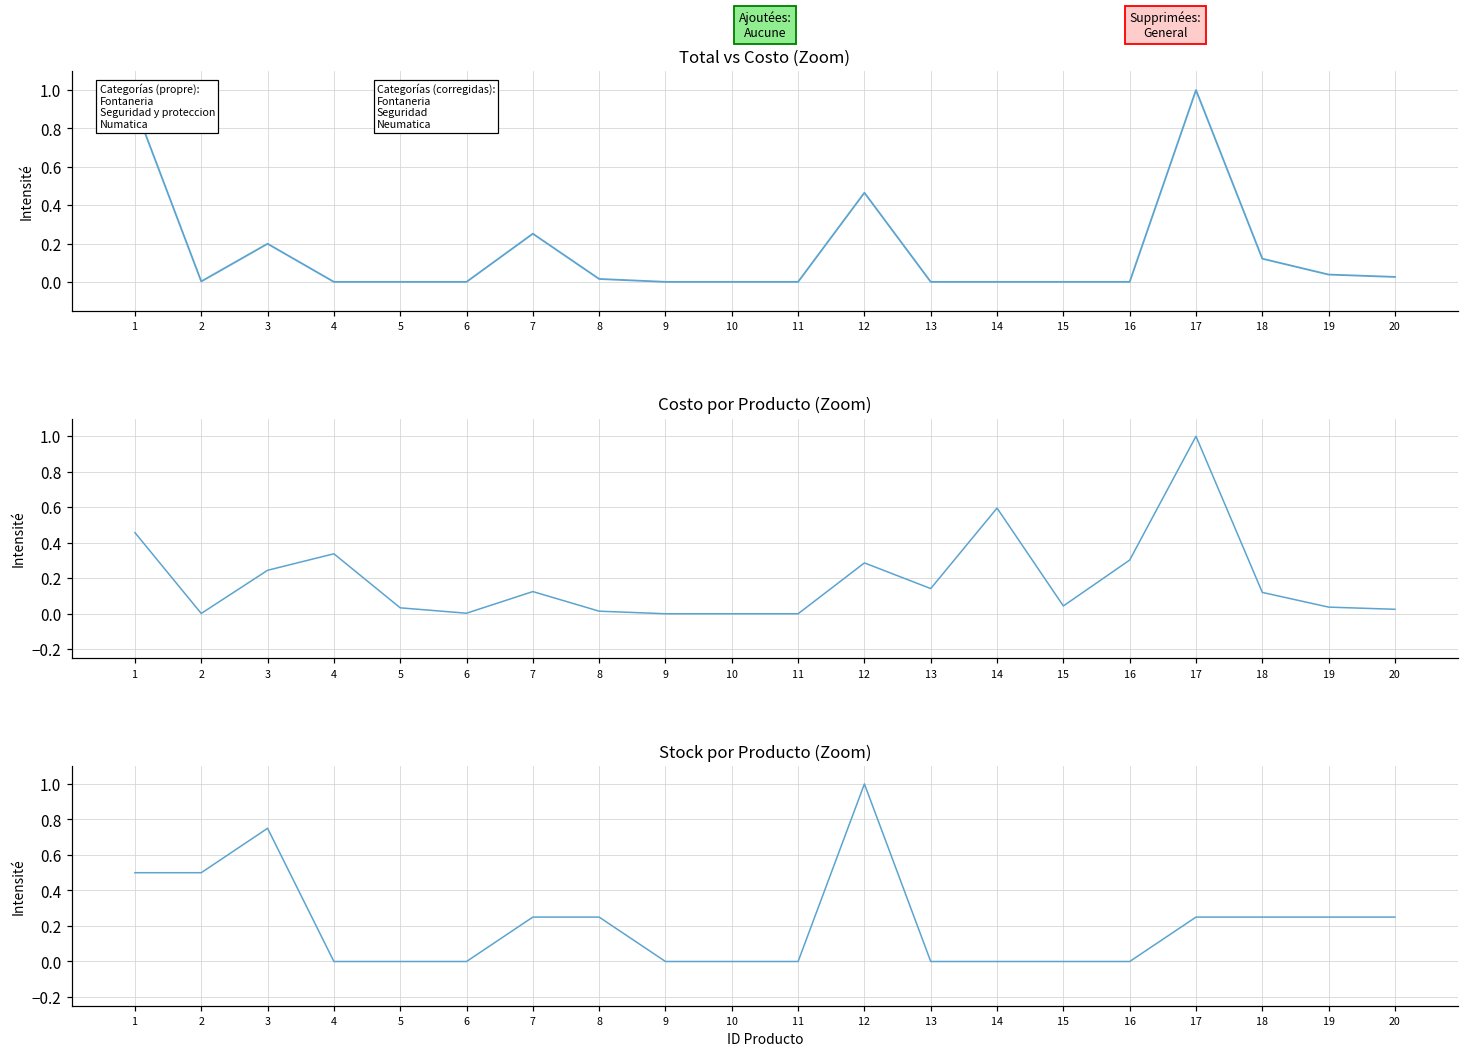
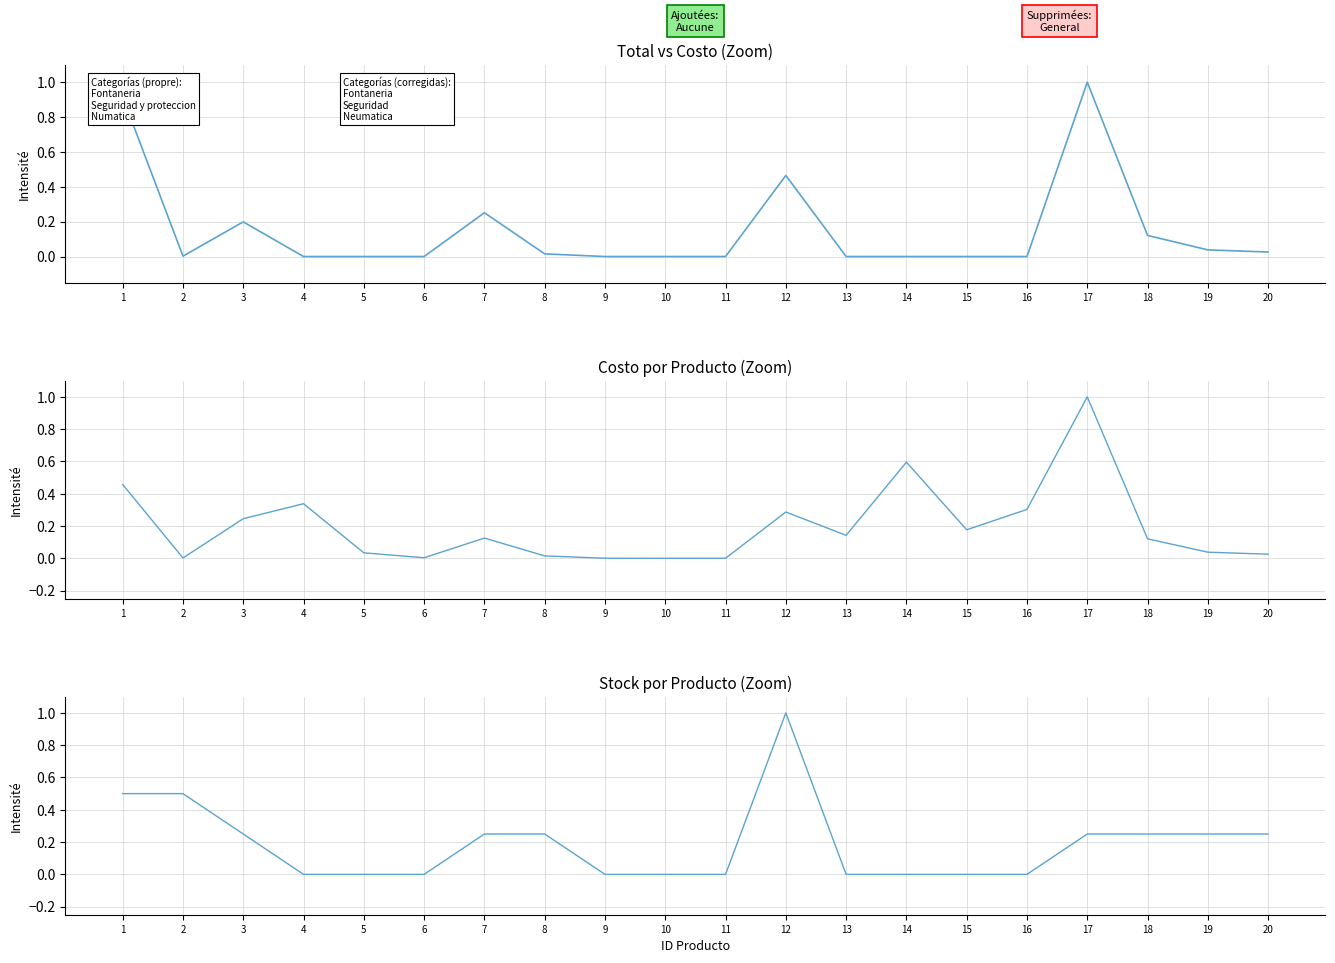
Costo por Producto (Zoom), 15: 0.04 -> 0.18
Stock por Producto (Zoom), 3: 0.75 -> 0.25
